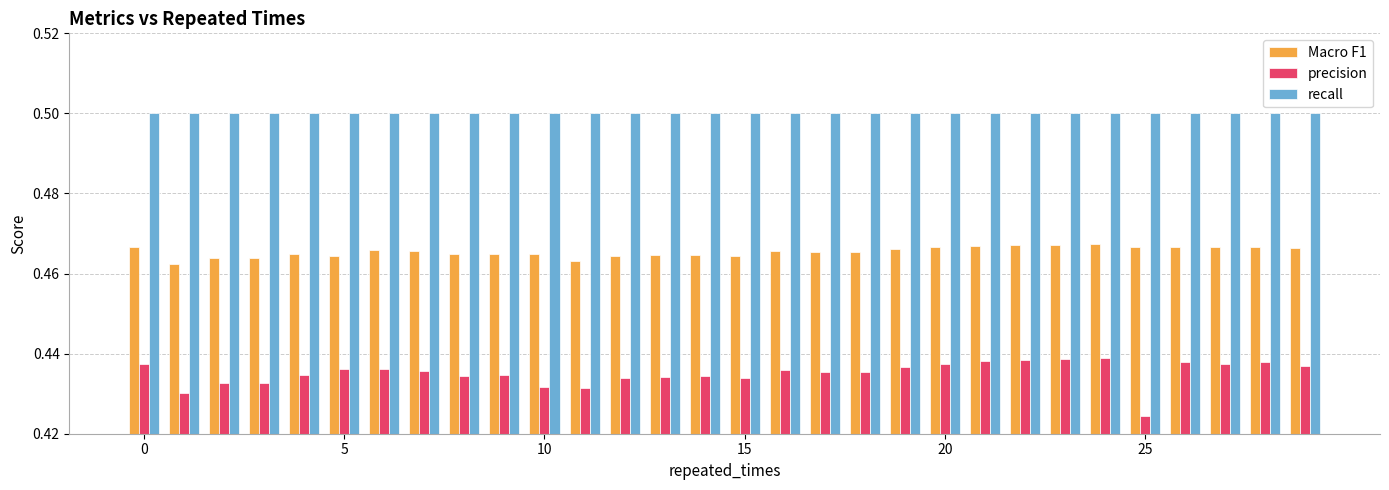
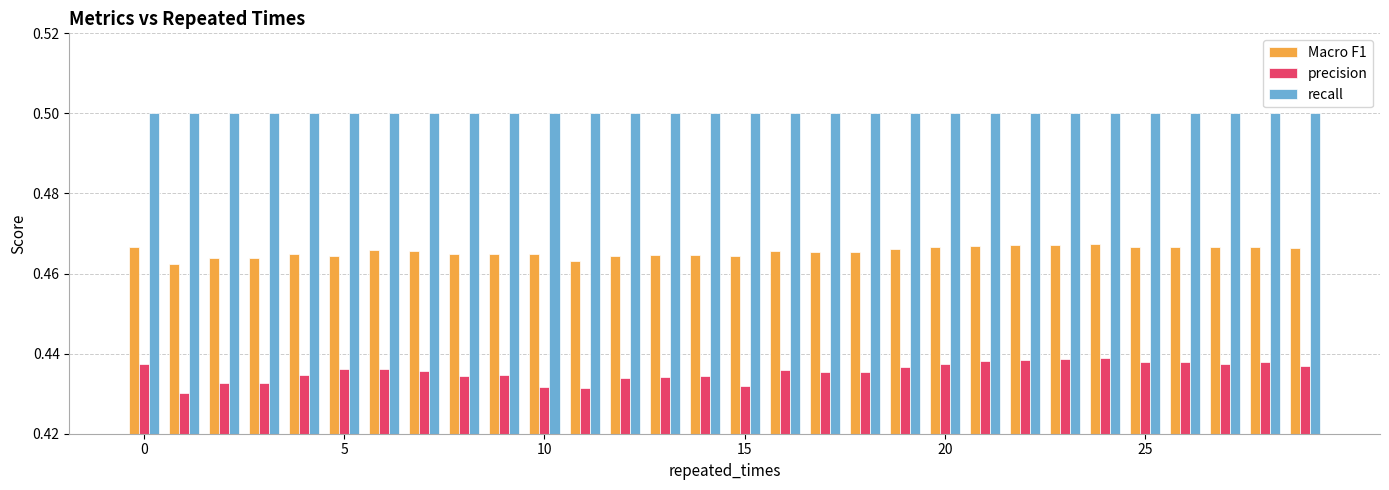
precision, 15: 0.434 -> 0.432
precision, 25: 0.424 -> 0.438
